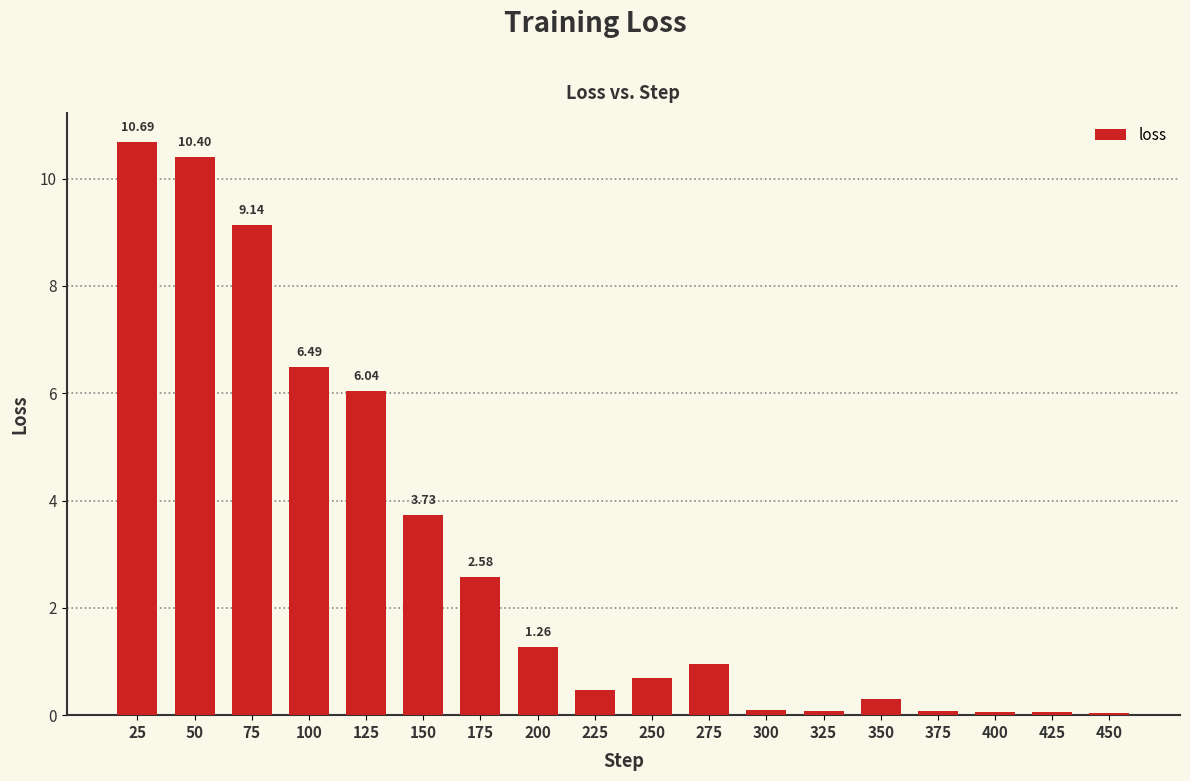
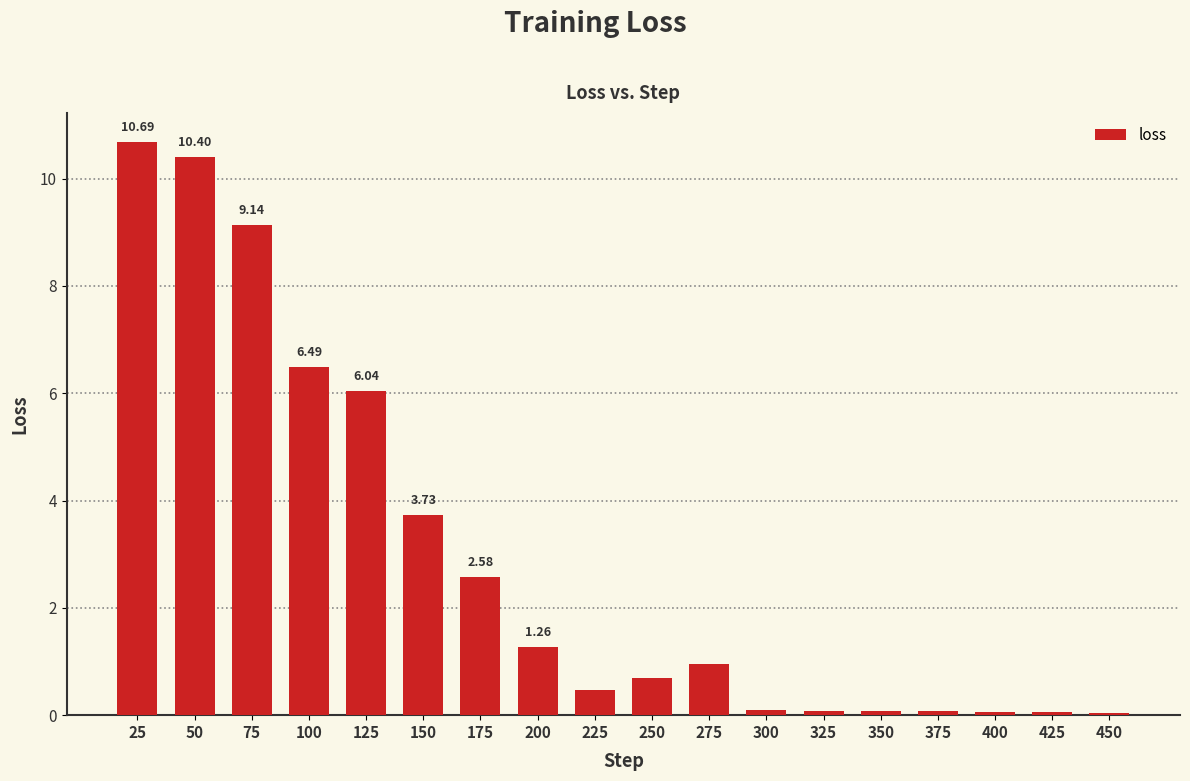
350: 0.3 -> 0.1
